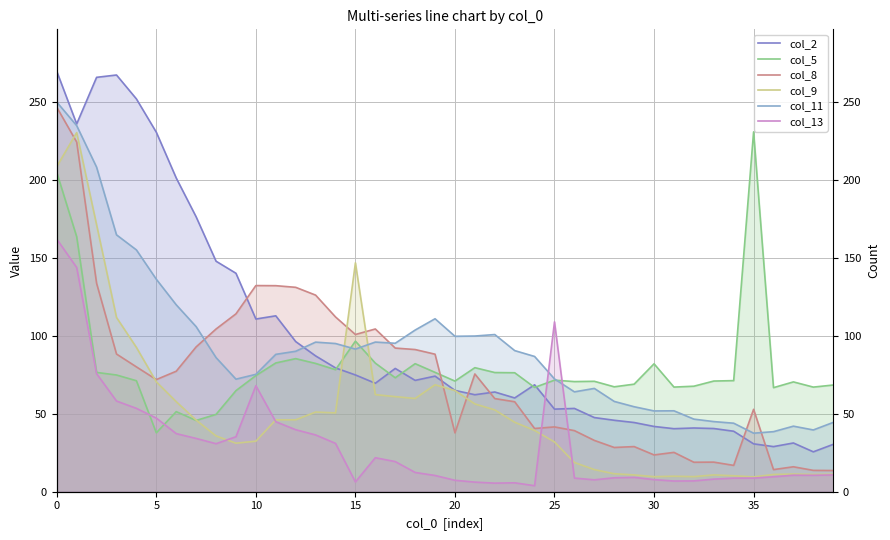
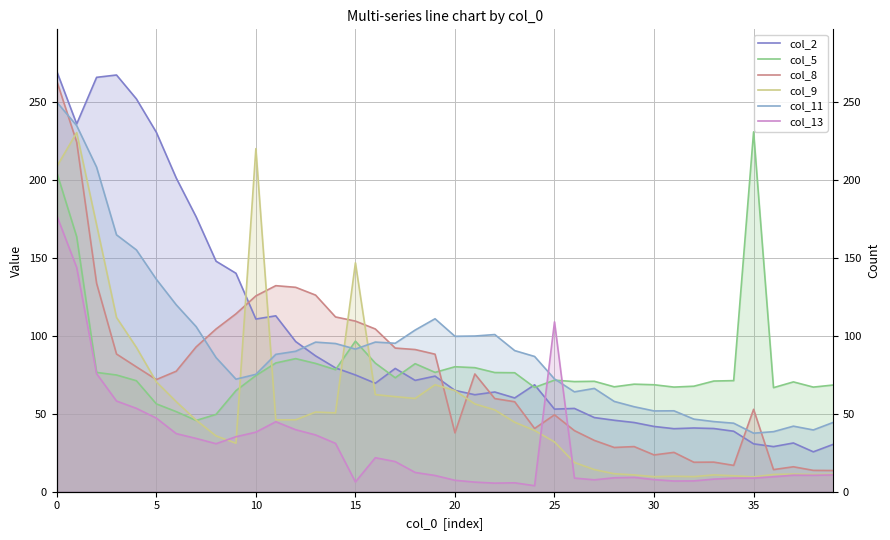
col_8, 0: 247 -> 263
col_13, 0: 162 -> 177
col_5, 5: 38 -> 56
col_8, 10: 132 -> 126
col_9, 10: 32 -> 220
col_13, 10: 68 -> 38
col_8, 15: 101 -> 109
col_5, 20: 71 -> 80
col_8, 25: 42 -> 49
col_5, 30: 82 -> 69
